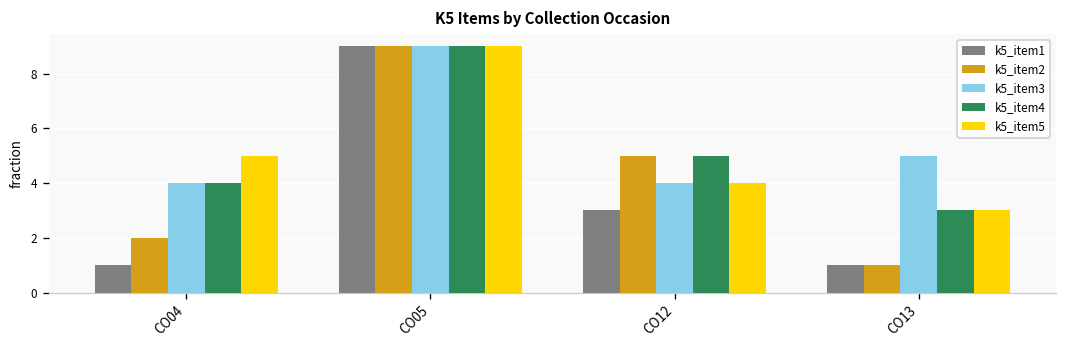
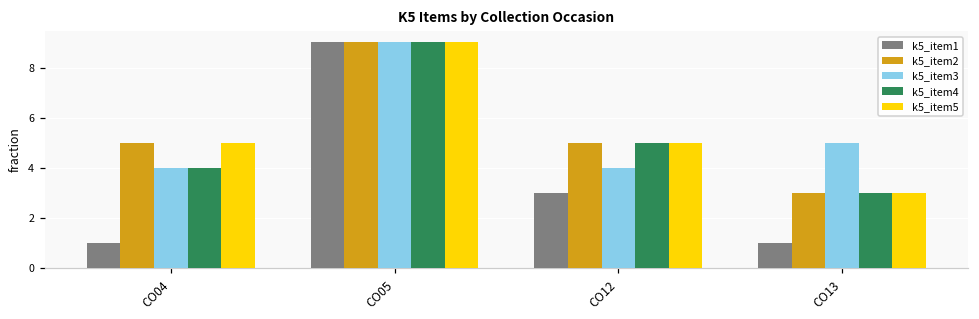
k5_item2, CO04: 2 -> 5
k5_item5, CO12: 4 -> 5
k5_item2, CO13: 1 -> 3
